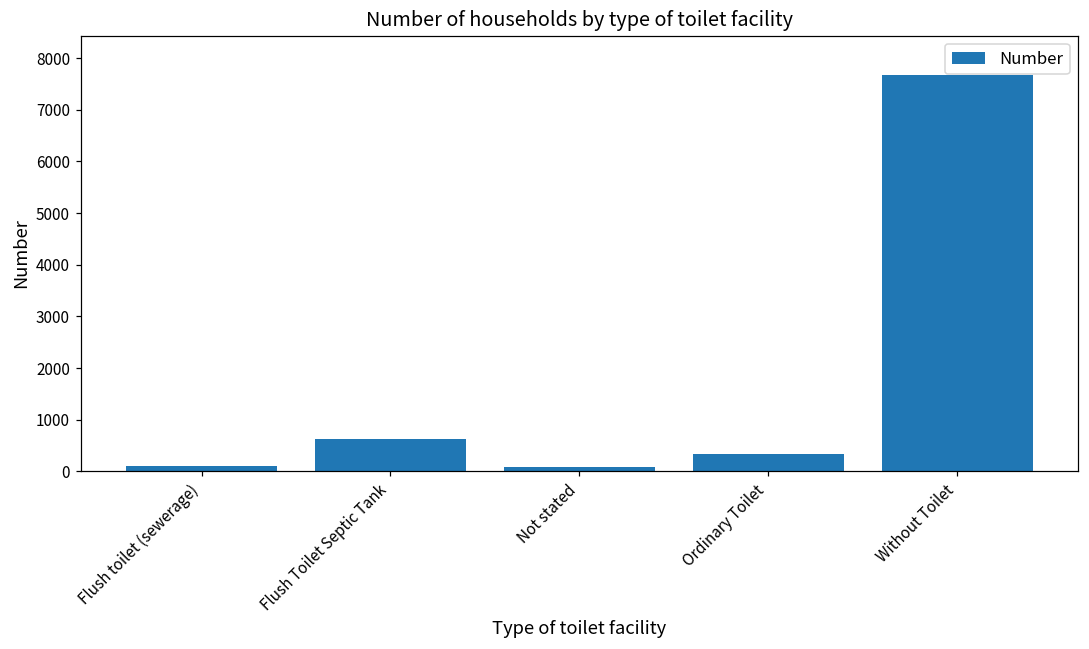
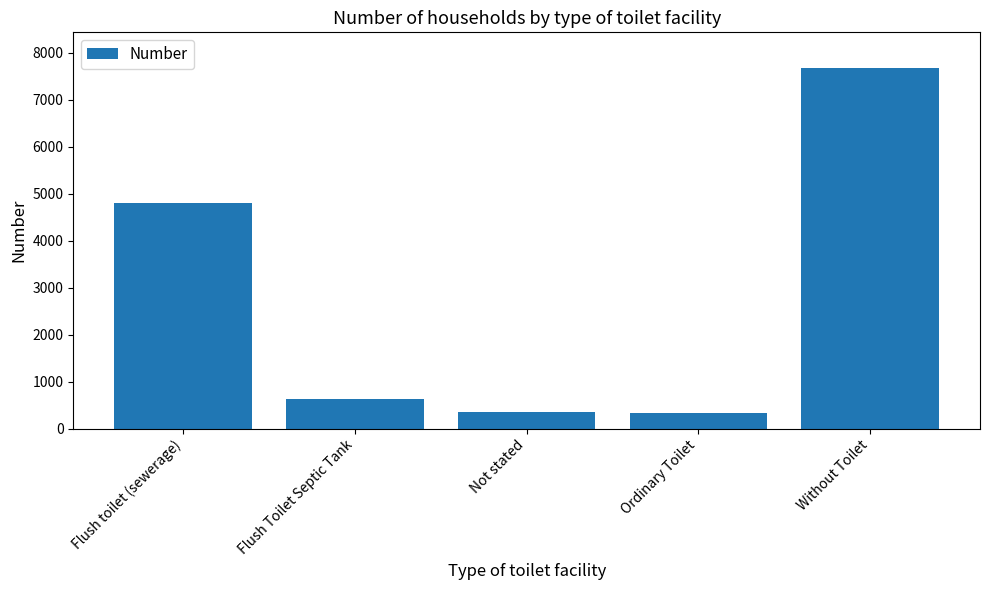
Flush toilet (sewerage): 100 -> 4800
Not stated: 100 -> 400
